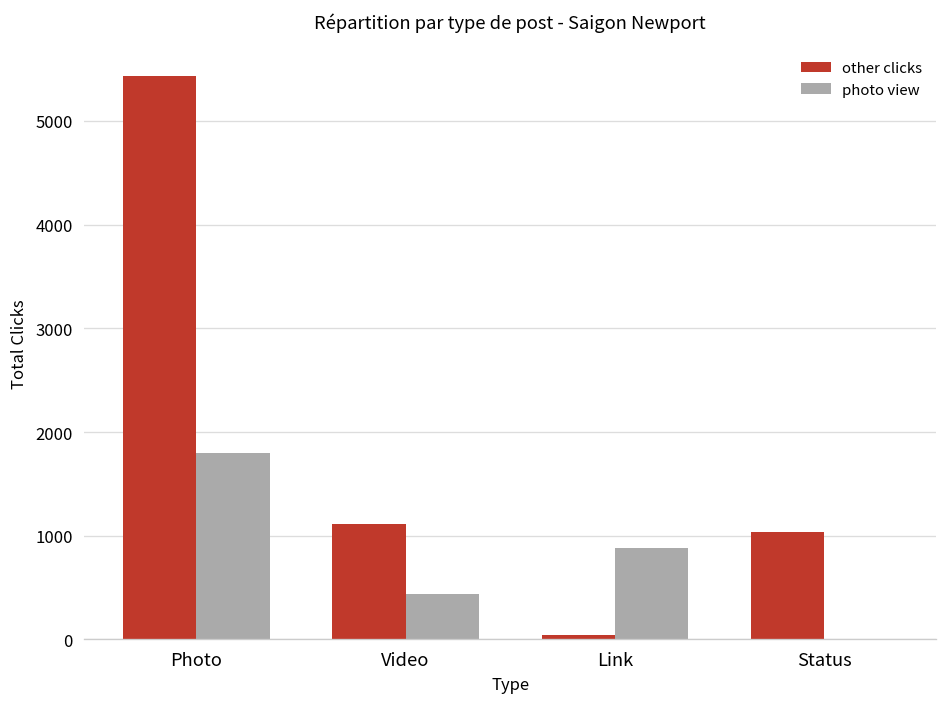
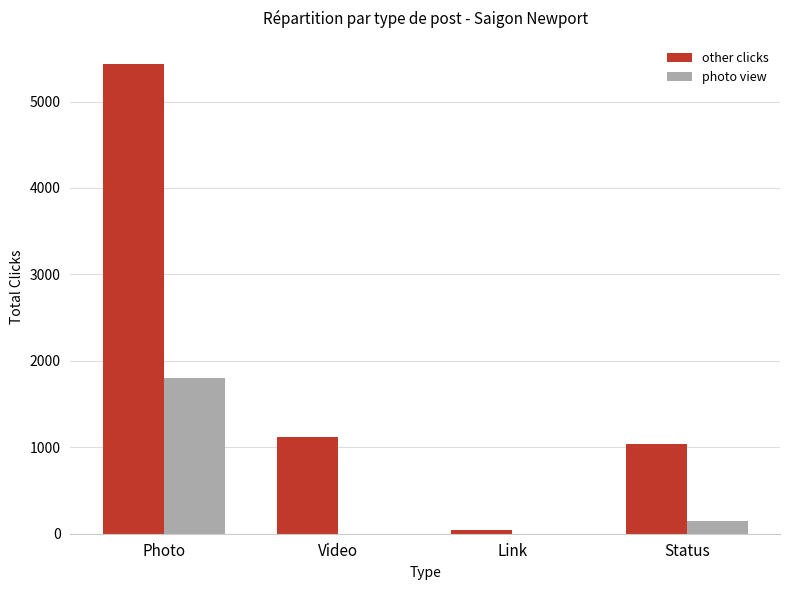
photo view, Video: 400 -> 0
photo view, Link: 900 -> 0
photo view, Status: 0 -> 100
